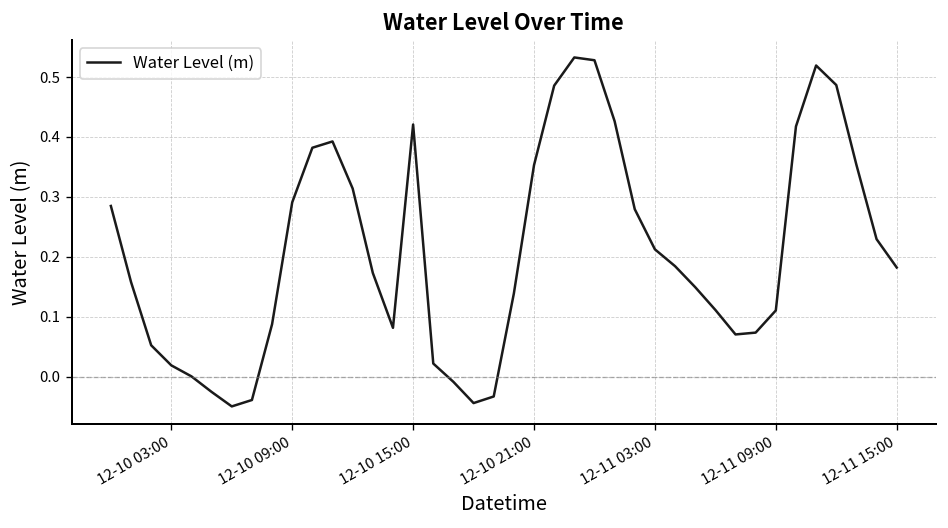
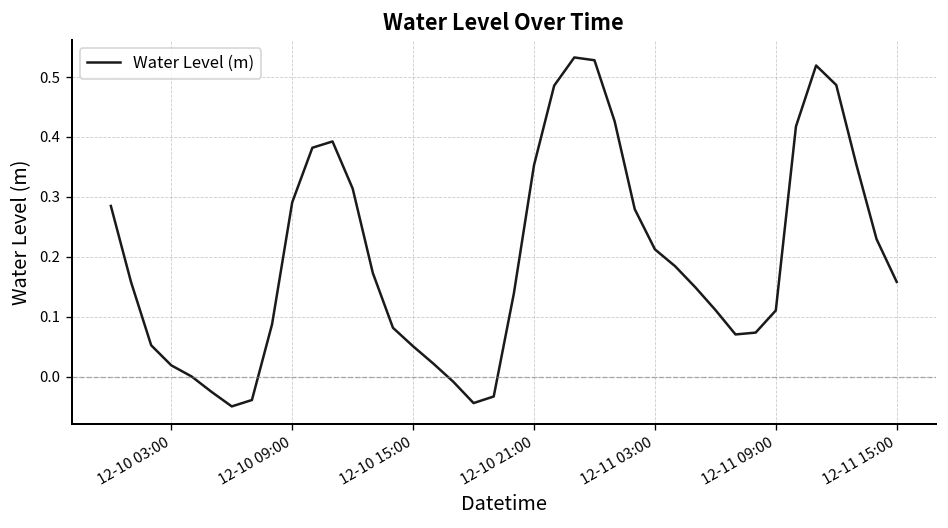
12-10 15:00: 0.42 -> 0.05
12-11 15:00: 0.18 -> 0.16
